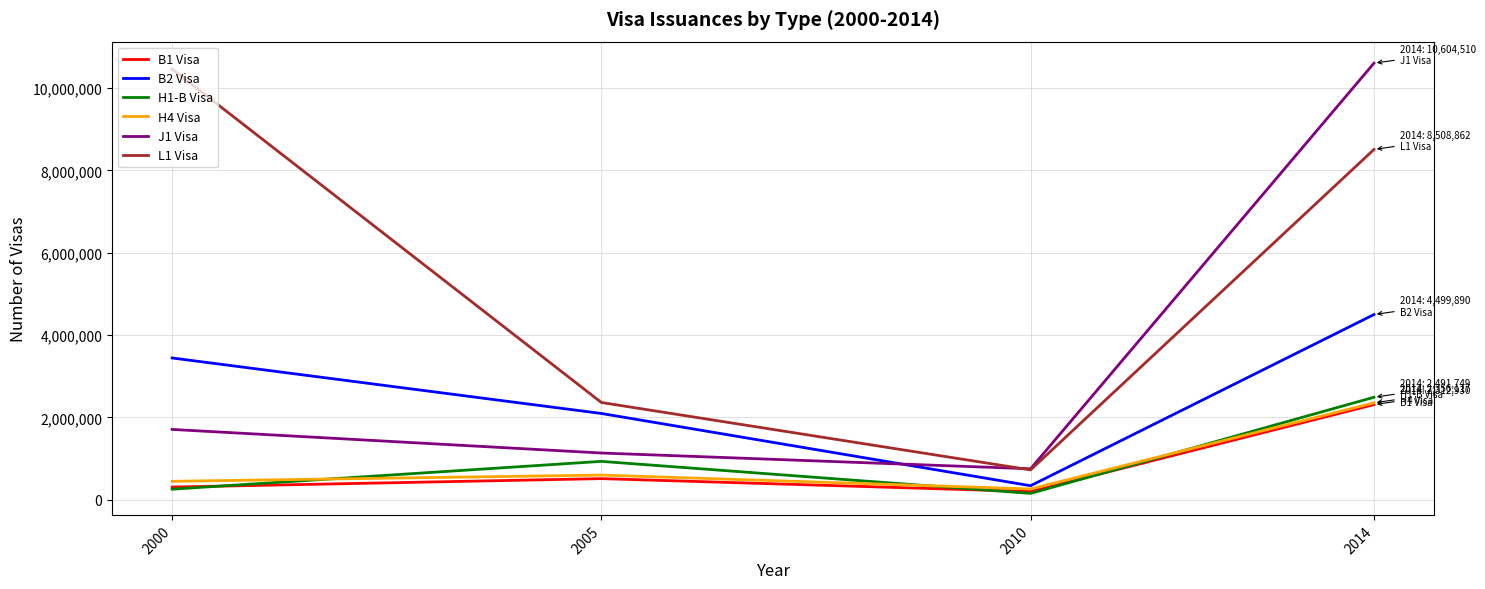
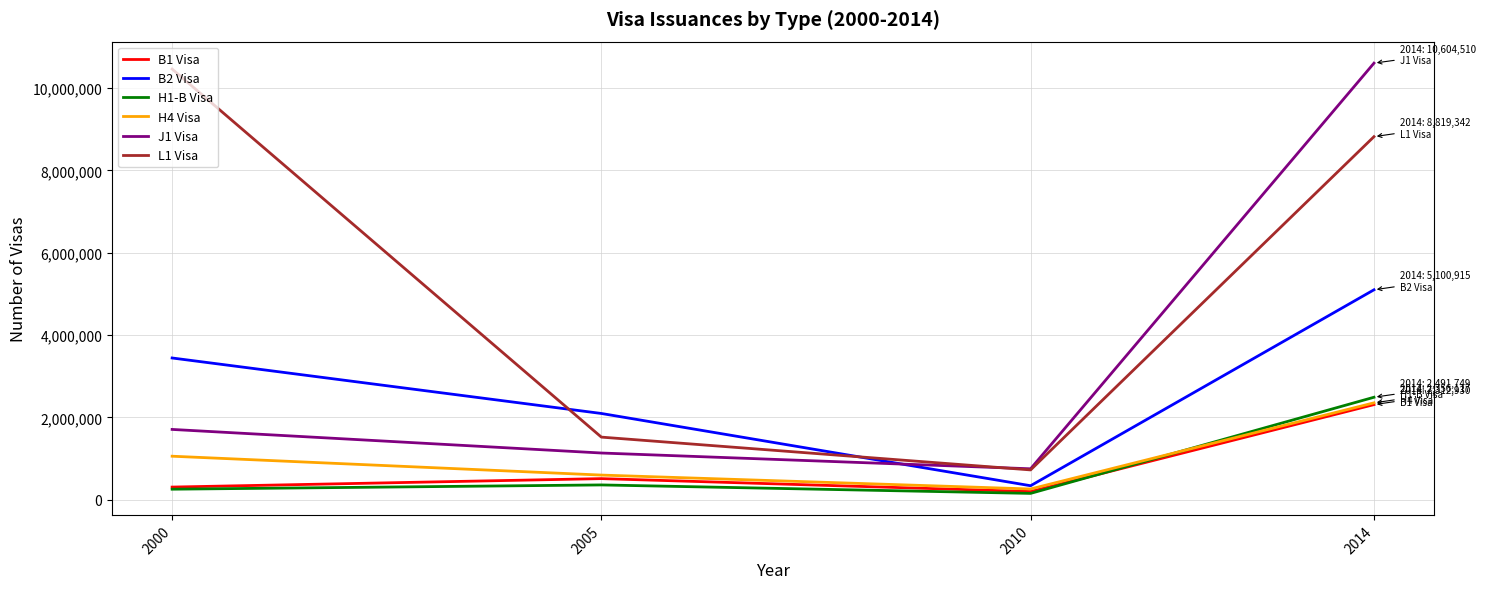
H4 Visa, 2000: 500,000 -> 1,100,000
H1-B Visa, 2005: 900,000 -> 400,000
L1 Visa, 2005: 2,400,000 -> 1,500,000
B2 Visa, 2014: 4,499,890 -> 5,100,915
L1 Visa, 2014: 8,508,862 -> 8,819,342
